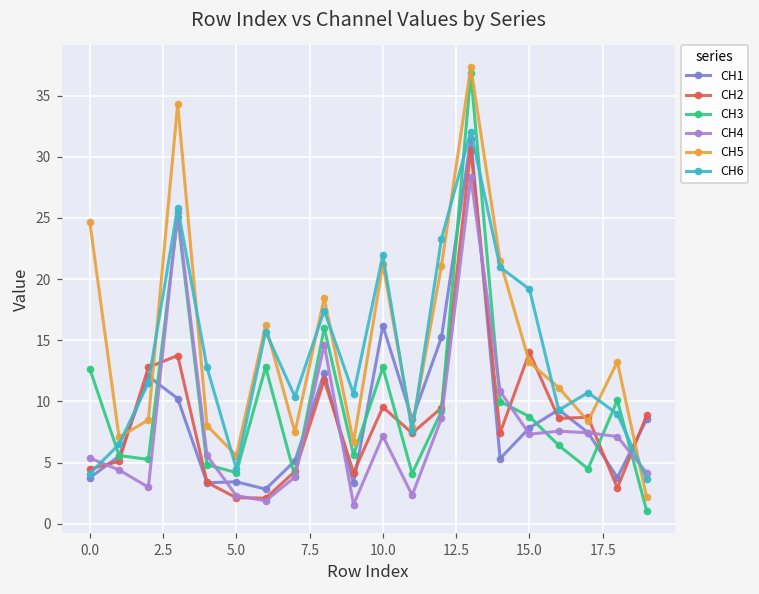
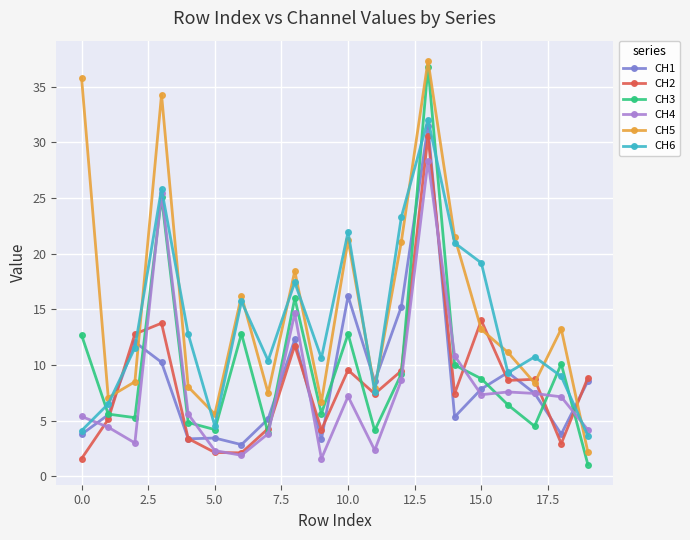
CH2, 0.0: 4.5 -> 1.6
CH5, 0.0: 24.7 -> 35.8
